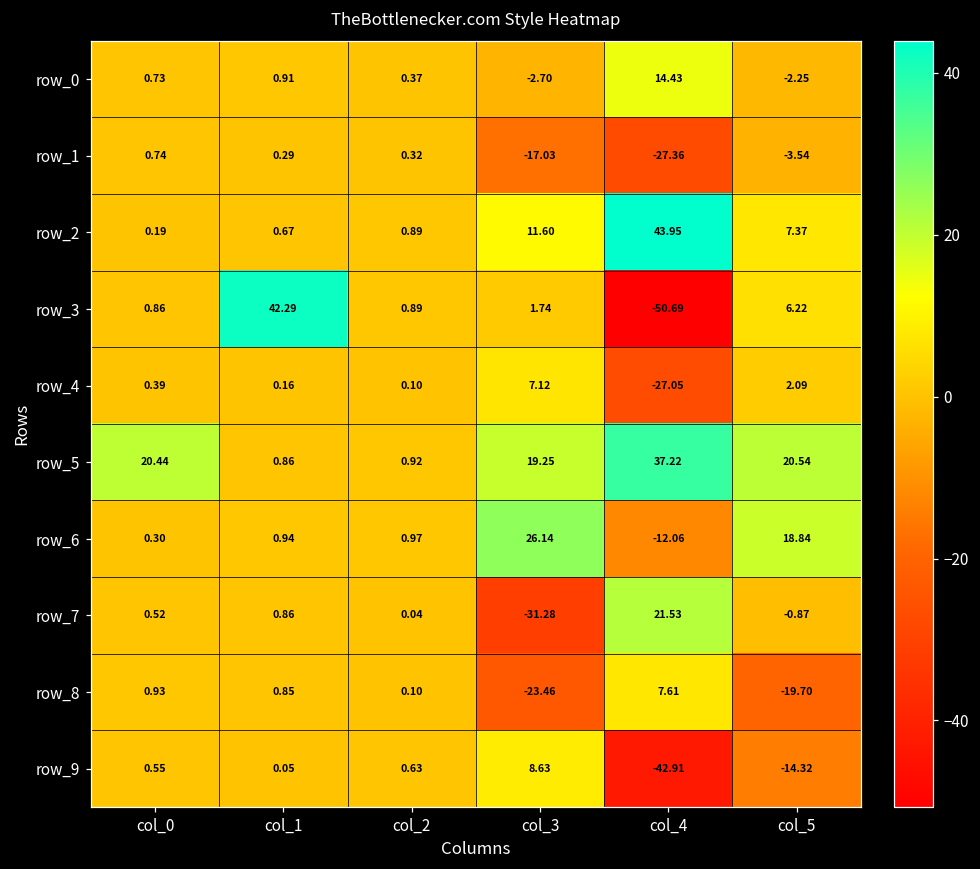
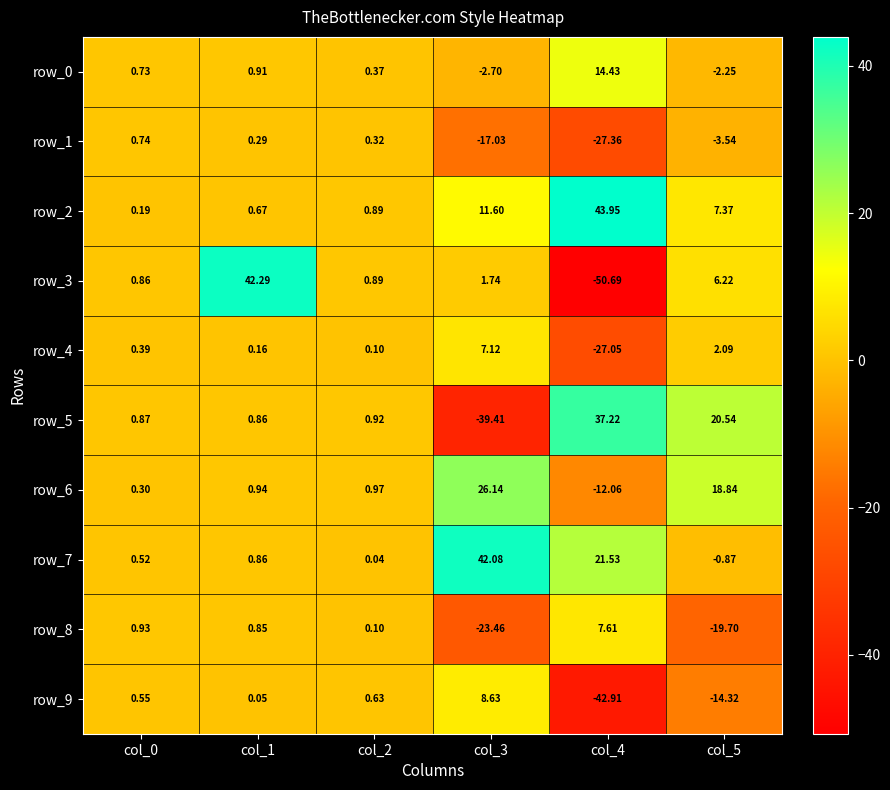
row_5, col_0: 20.44 -> 0.87
row_5, col_3: 19.25 -> -39.41
row_7, col_3: -31.28 -> 42.08
